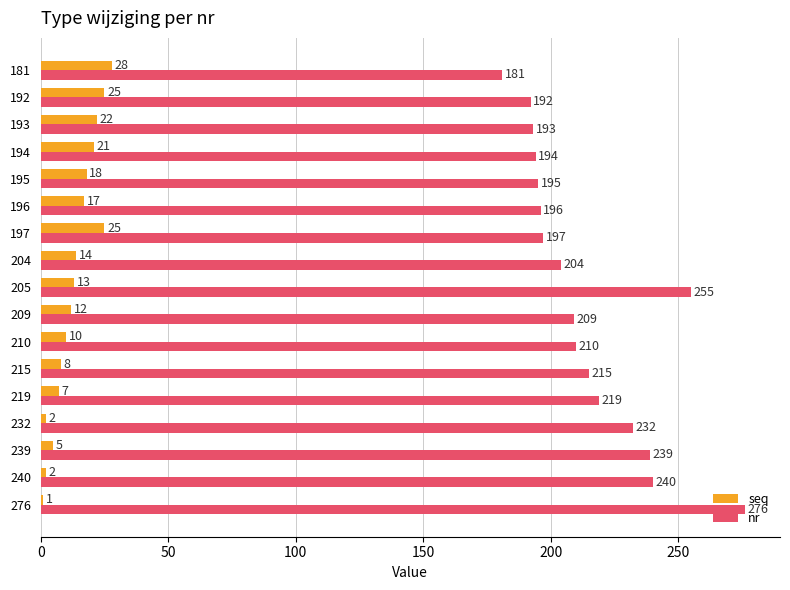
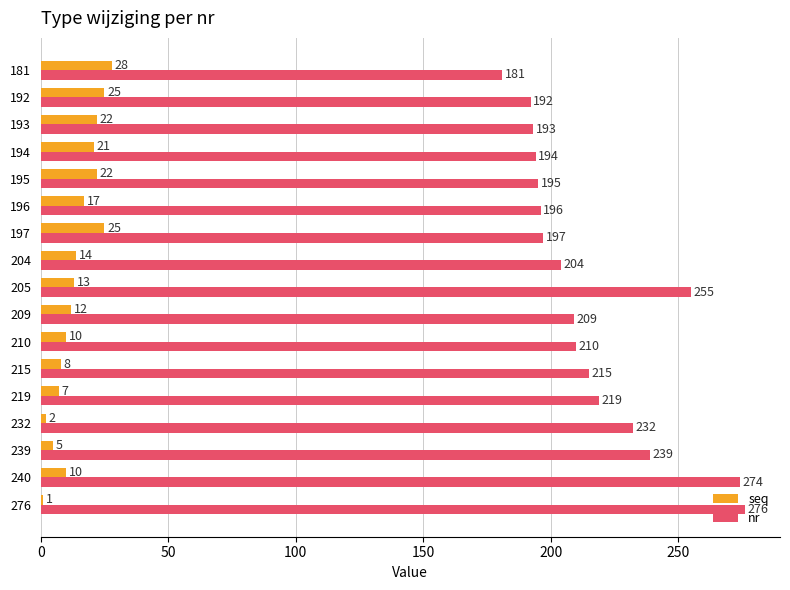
seq, 195: 18 -> 22
seq, 240: 2 -> 10
nr, 240: 240 -> 274
